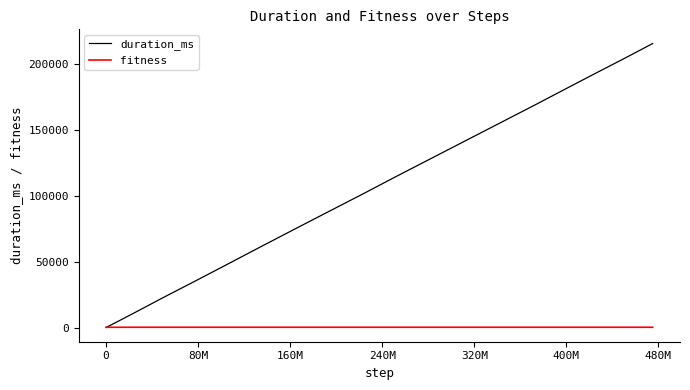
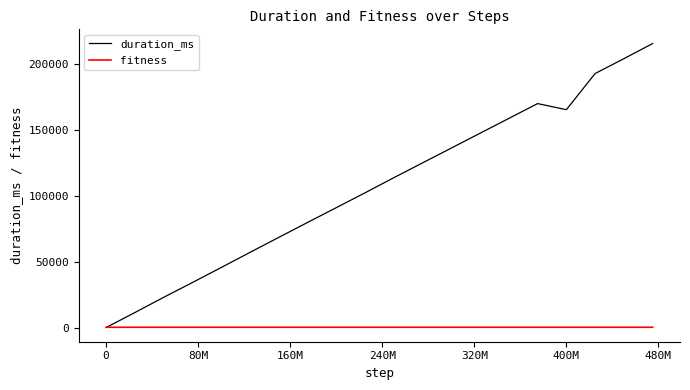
duration_ms, 400M: 182000 -> 166000
